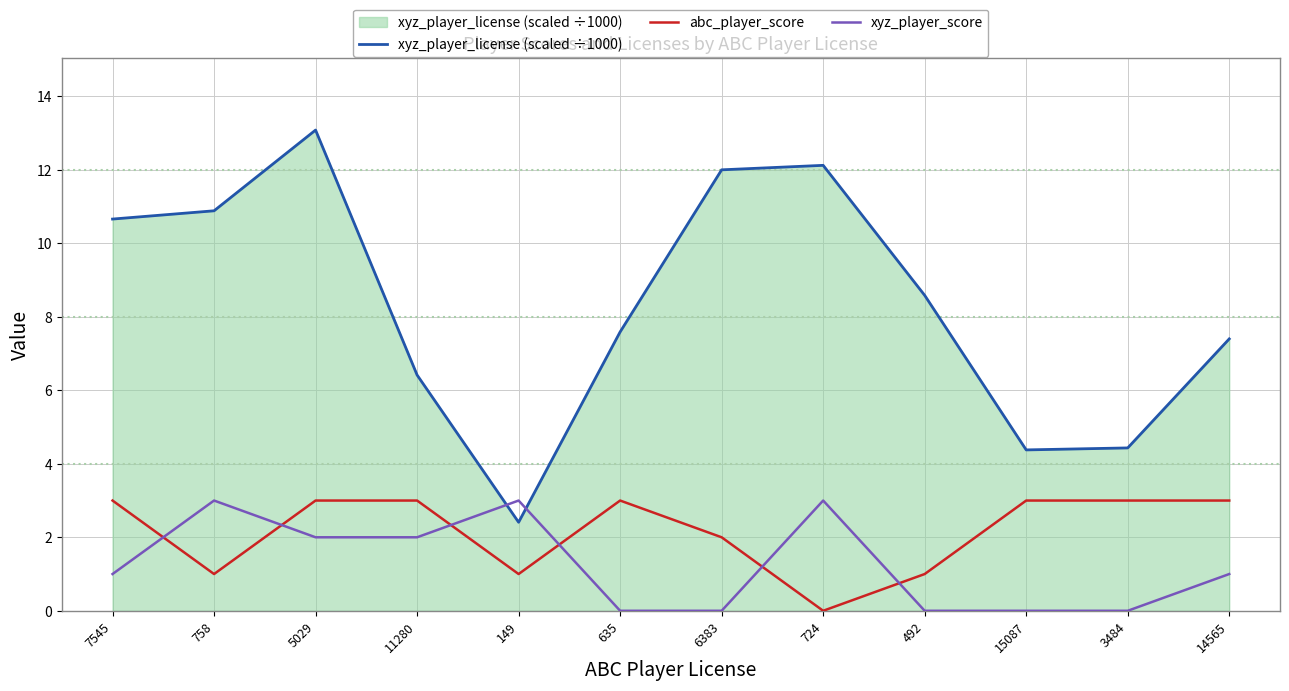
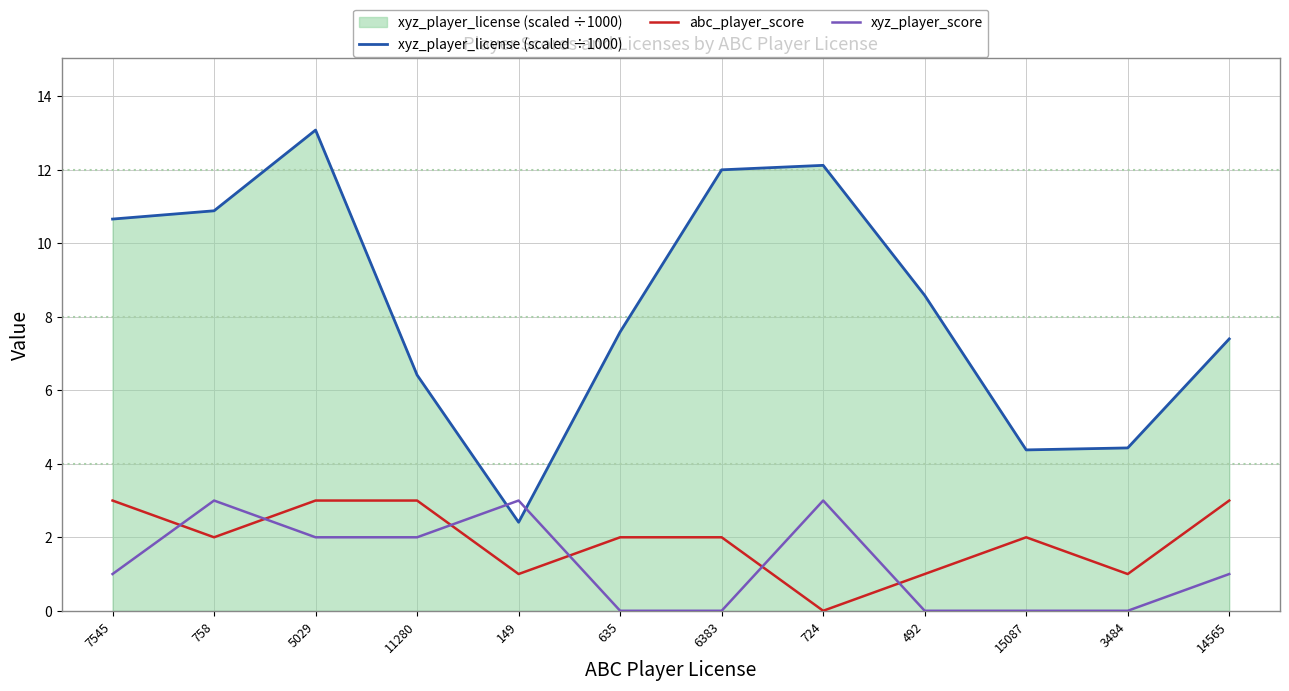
abc_player_score, 758: 1 -> 2
abc_player_score, 635: 3 -> 2
abc_player_score, 15087: 3 -> 2
abc_player_score, 3484: 3 -> 1
